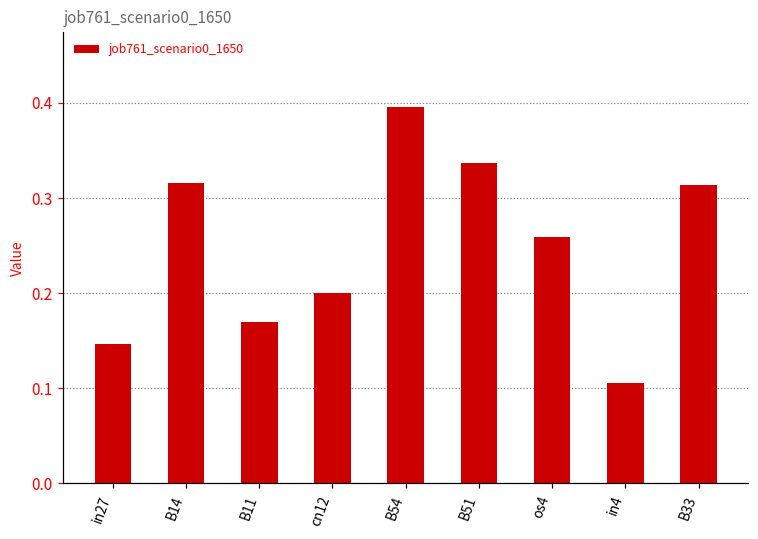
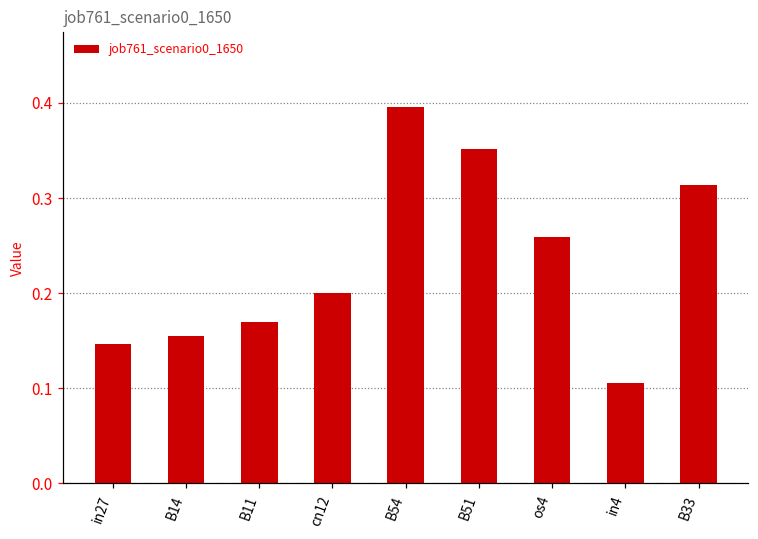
B14: 0.32 -> 0.16
B51: 0.34 -> 0.35
